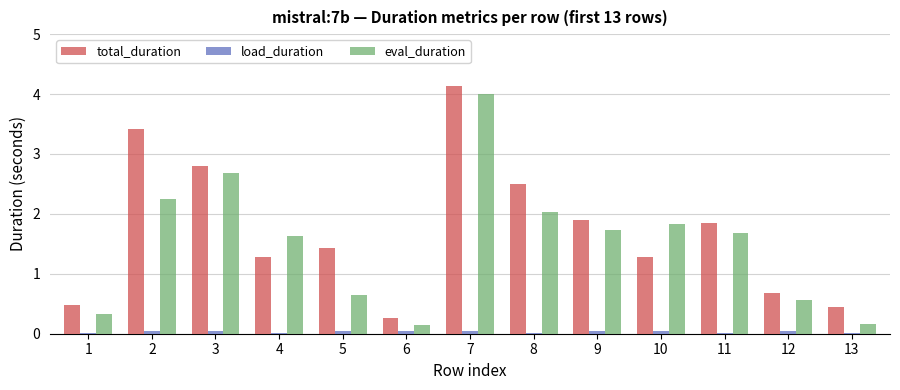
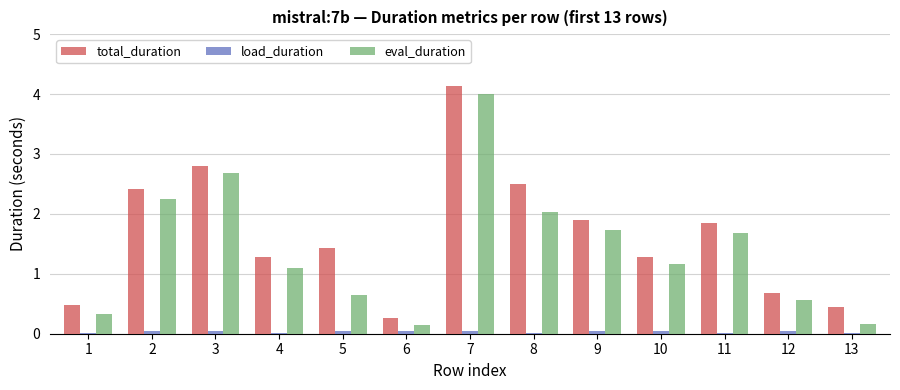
total_duration, 2: 3.4 -> 2.4
eval_duration, 4: 1.6 -> 1.1
eval_duration, 10: 1.8 -> 1.2
